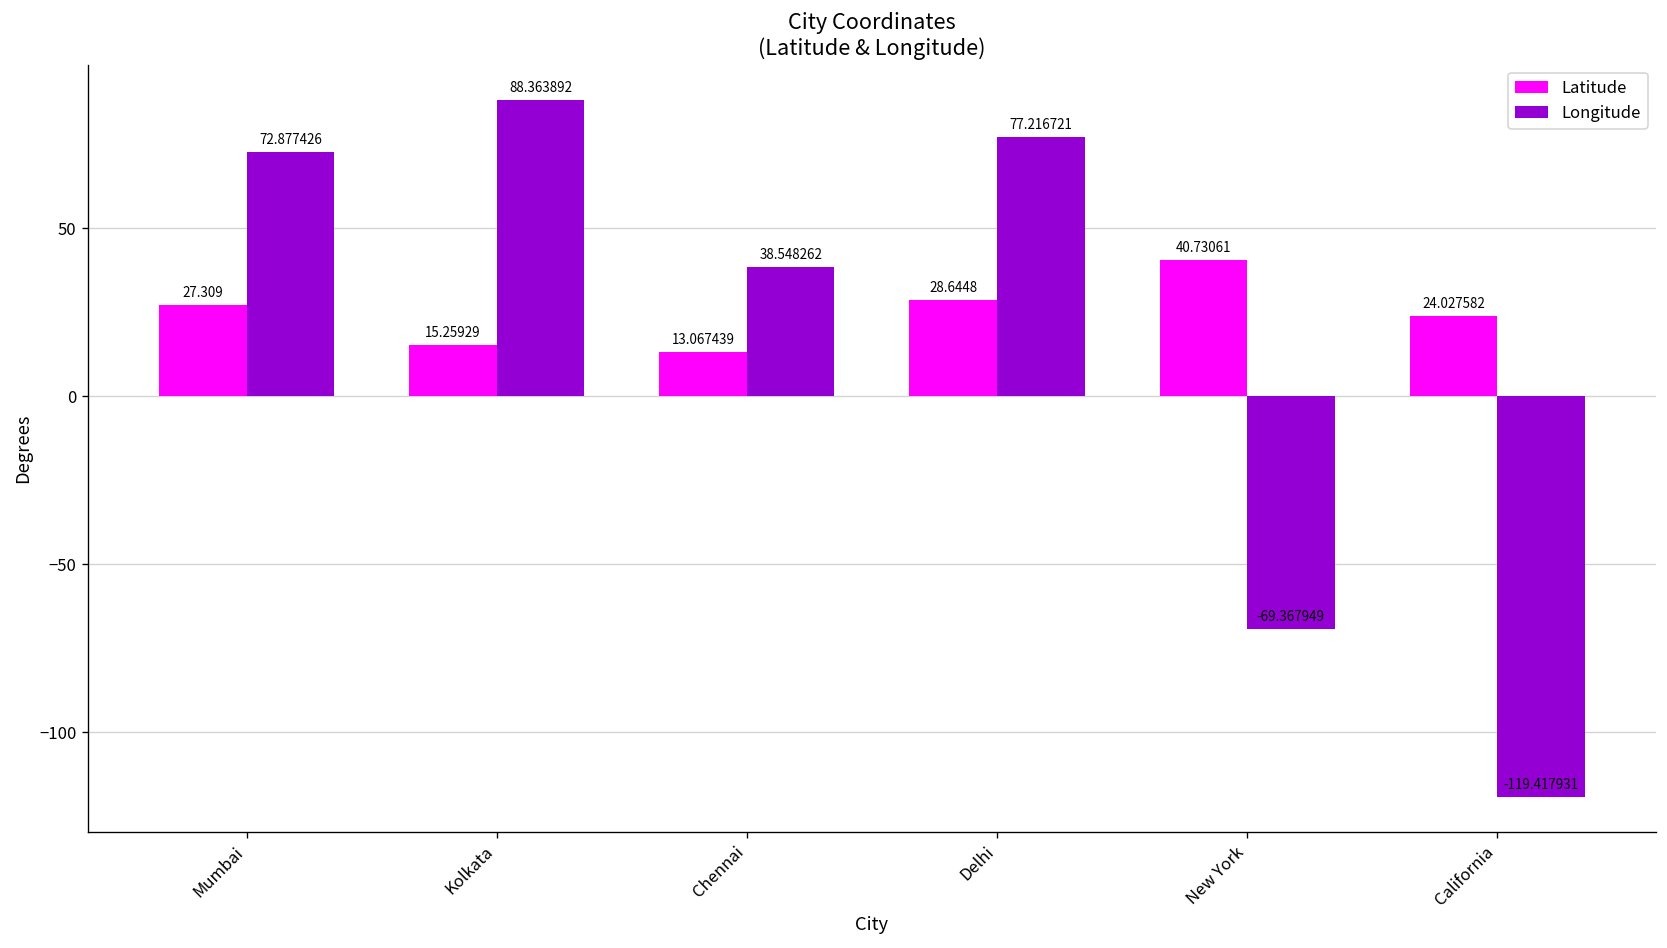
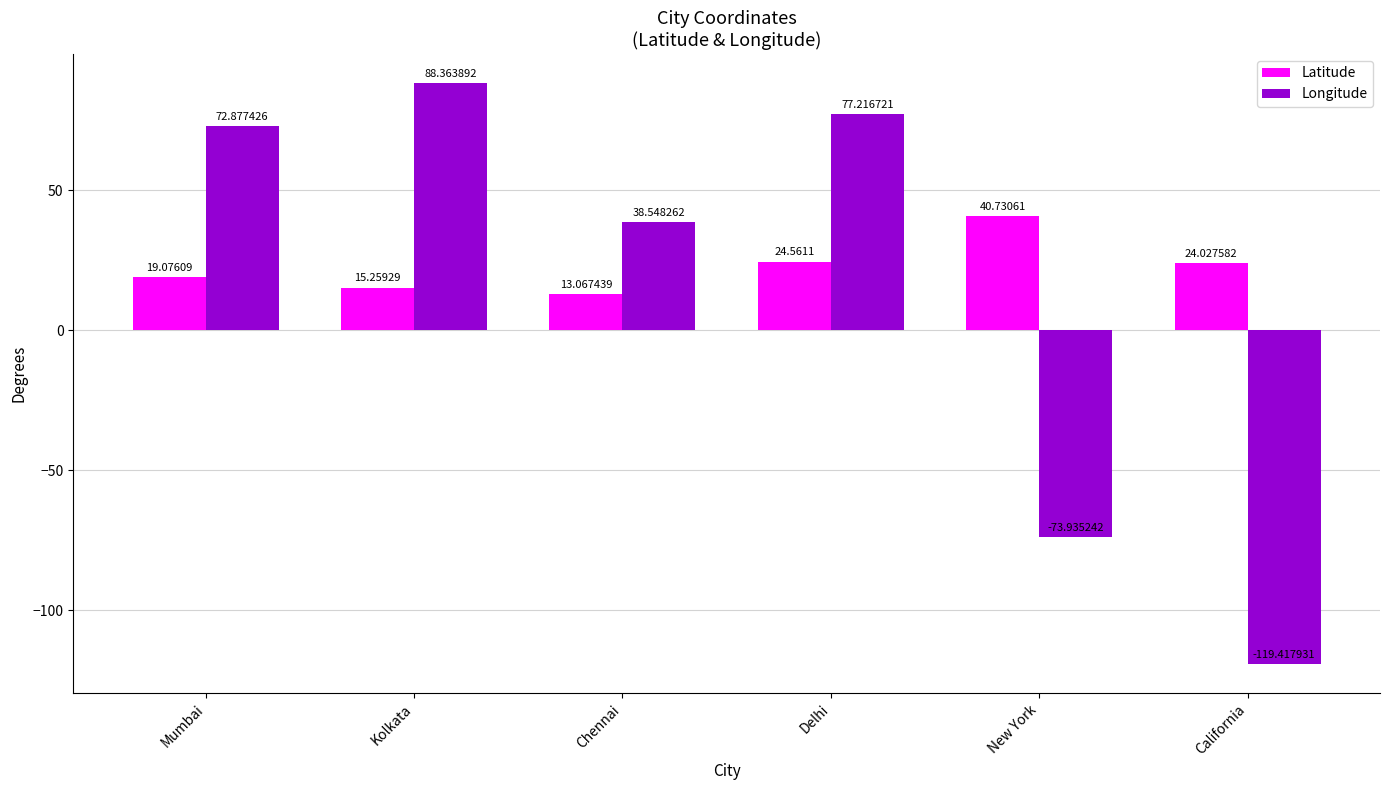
Latitude, Mumbai: 27.309 -> 19.07609
Latitude, Delhi: 28.6448 -> 24.5611
Longitude, New York: -69.367949 -> -73.935242
